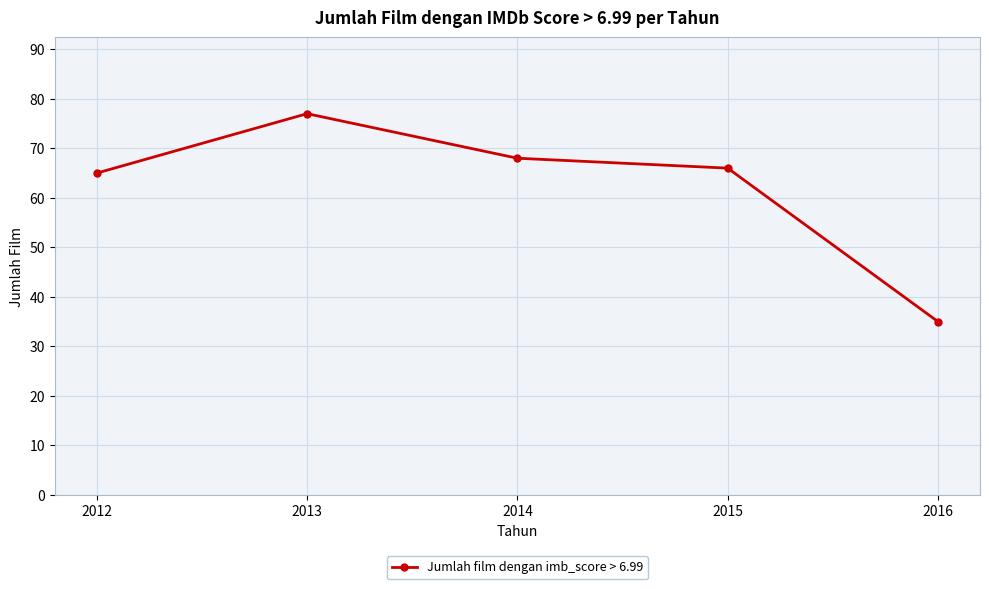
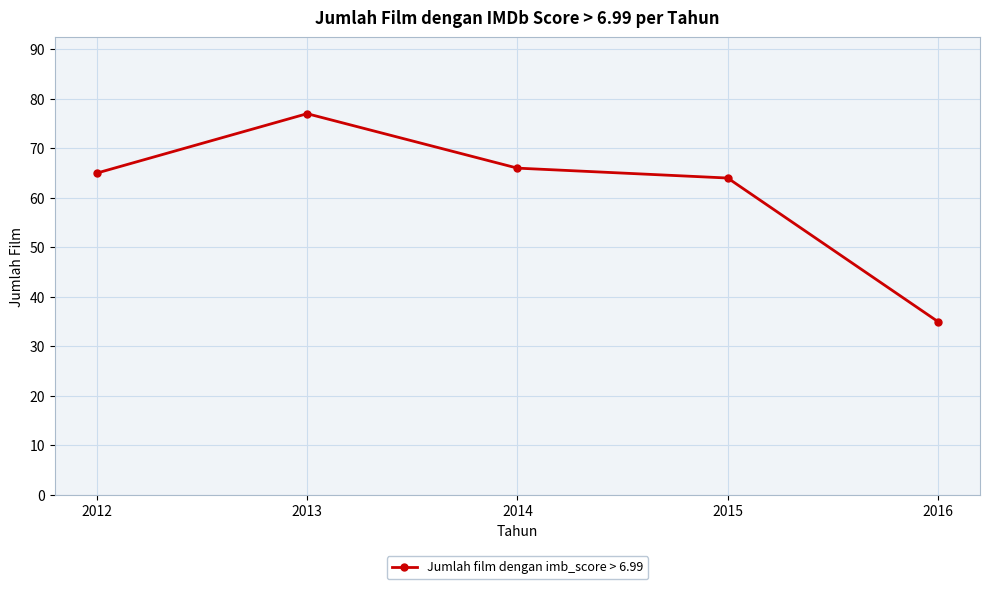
2014: 68 -> 66
2015: 66 -> 64
